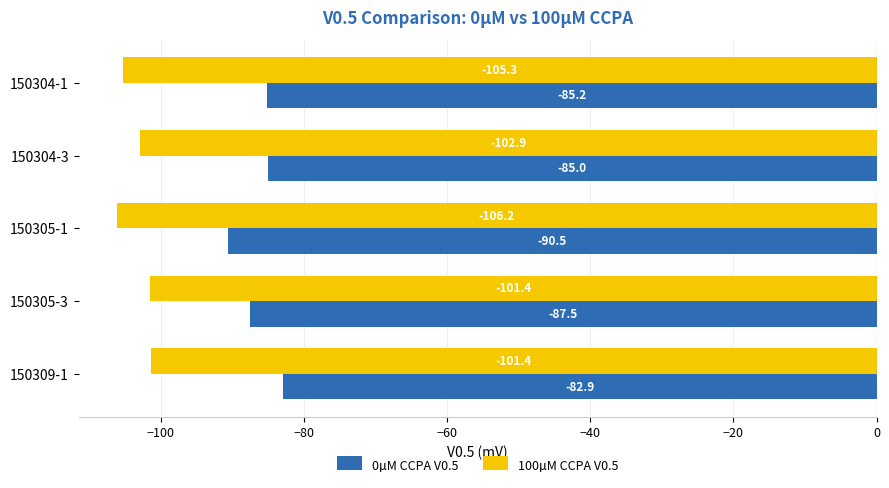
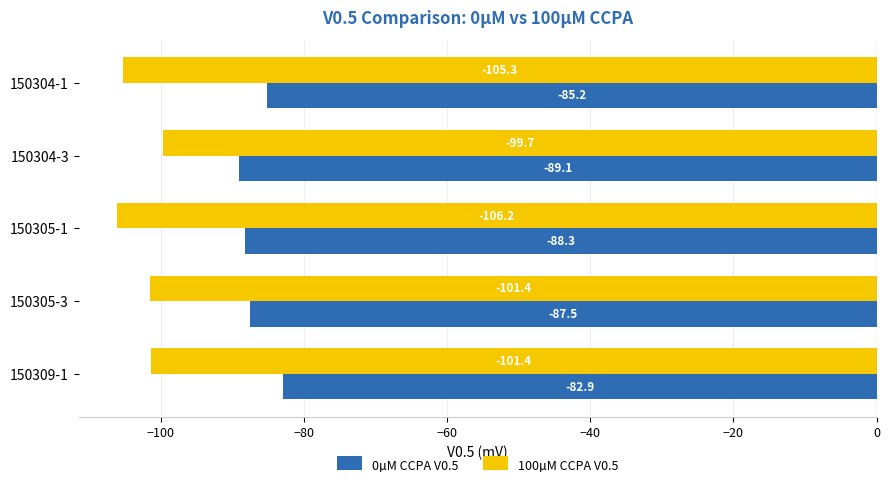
100µM CCPA V0.5, 150304-3: -102.9 -> -99.7
0µM CCPA V0.5, 150304-3: -85.0 -> -89.1
0µM CCPA V0.5, 150305-1: -90.5 -> -88.3
